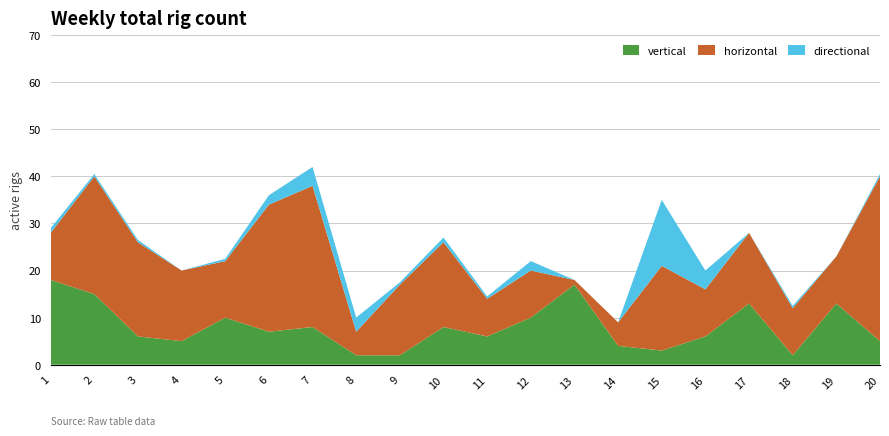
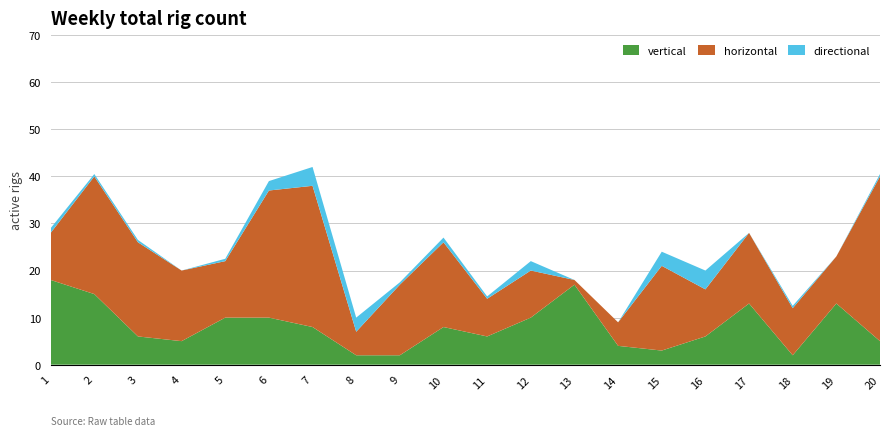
vertical, 6: 7 -> 10
directional, 15: 14 -> 3
